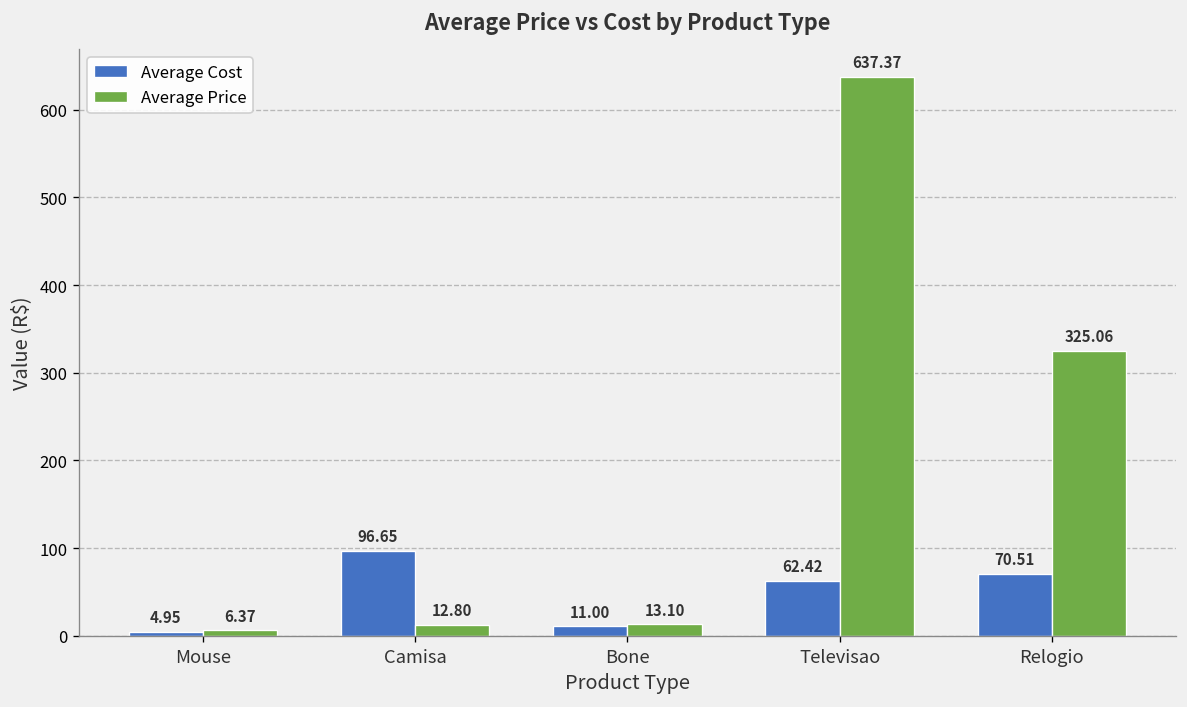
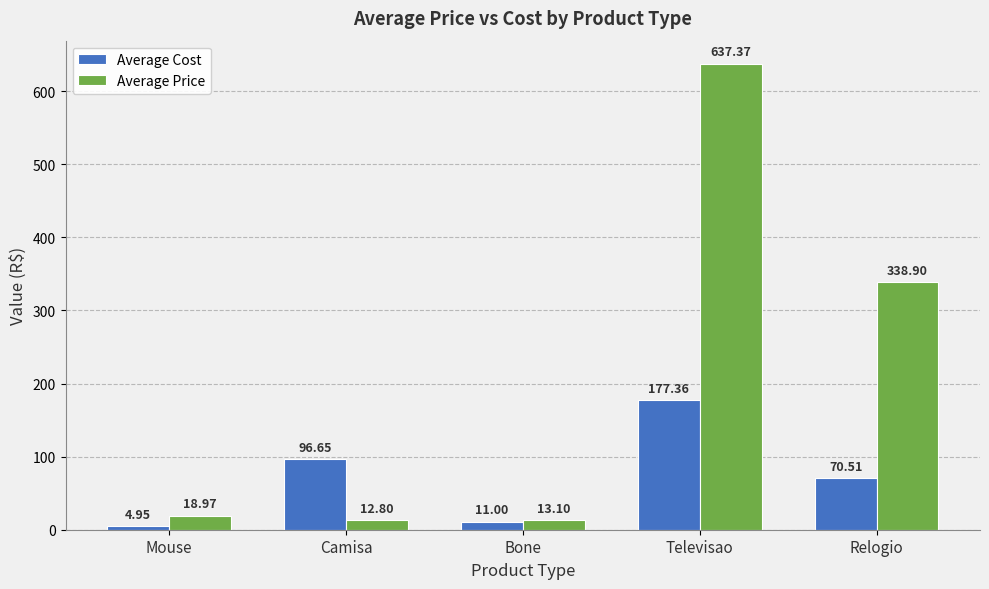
Average Price, Mouse: 6.37 -> 18.97
Average Cost, Televisao: 62.42 -> 177.36
Average Price, Relogio: 325.06 -> 338.90
